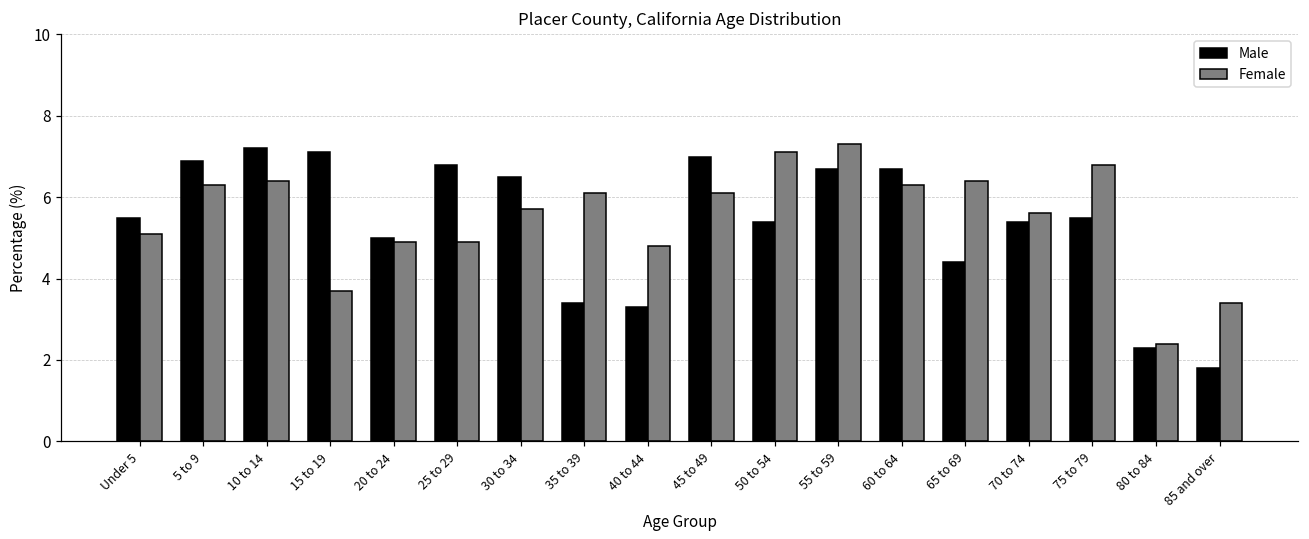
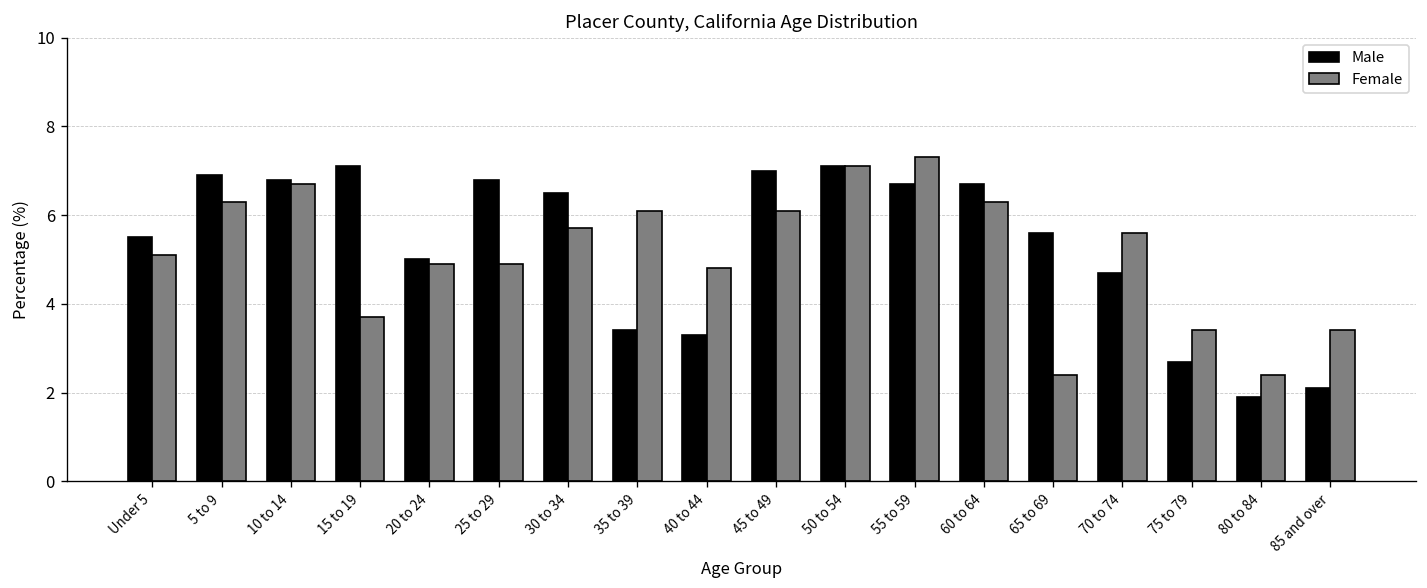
Male, 10 to 14: 7.2 -> 6.8
Female, 10 to 14: 6.4 -> 6.7
Male, 50 to 54: 5.4 -> 7.1
Male, 65 to 69: 4.4 -> 5.6
Female, 65 to 69: 6.4 -> 2.4
Male, 70 to 74: 5.4 -> 4.7
Male, 75 to 79: 5.5 -> 2.7
Female, 75 to 79: 6.8 -> 3.4
Male, 80 to 84: 2.3 -> 1.9
Male, 85 and over: 1.8 -> 2.1
